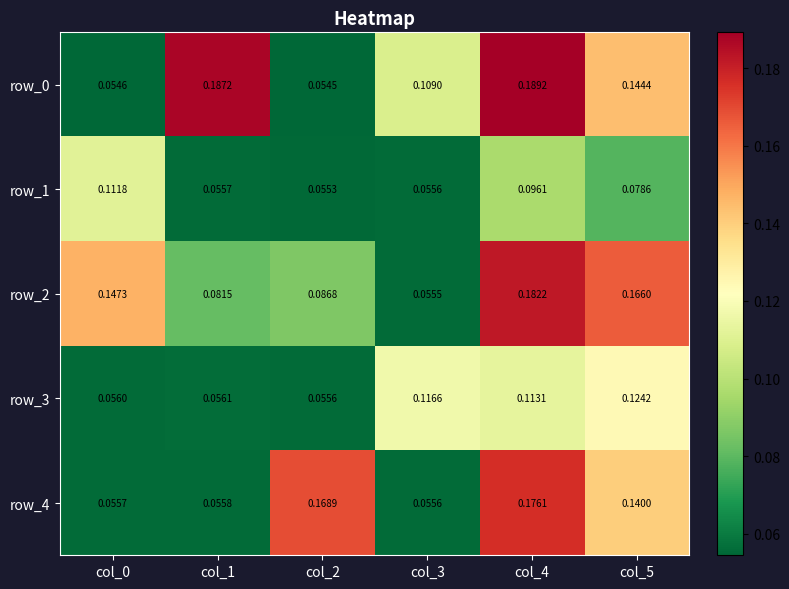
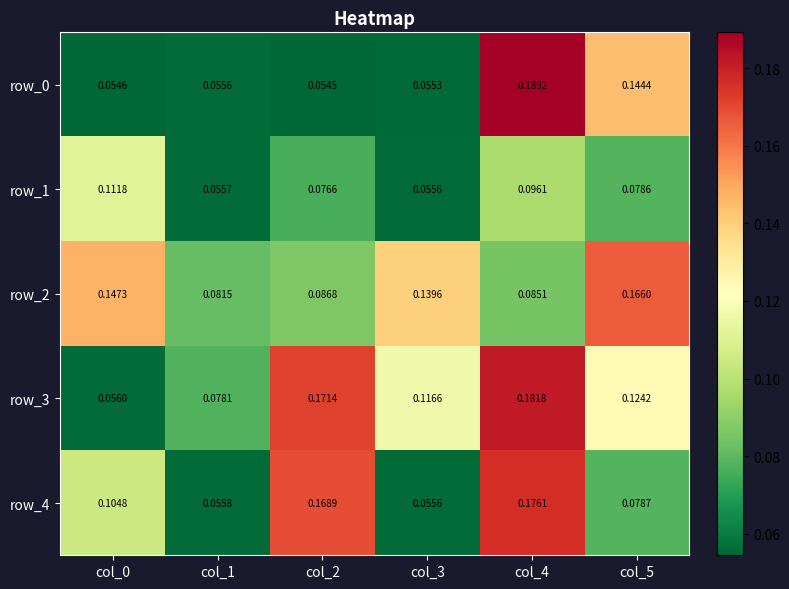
row_0, col_1: 0.1872 -> 0.0556
row_0, col_3: 0.1090 -> 0.0553
row_1, col_2: 0.0553 -> 0.0766
row_2, col_3: 0.0555 -> 0.1396
row_2, col_4: 0.1822 -> 0.0851
row_3, col_1: 0.0561 -> 0.0781
row_3, col_2: 0.0556 -> 0.1714
row_3, col_4: 0.1131 -> 0.1818
row_4, col_0: 0.0557 -> 0.1048
row_4, col_5: 0.1400 -> 0.0787
